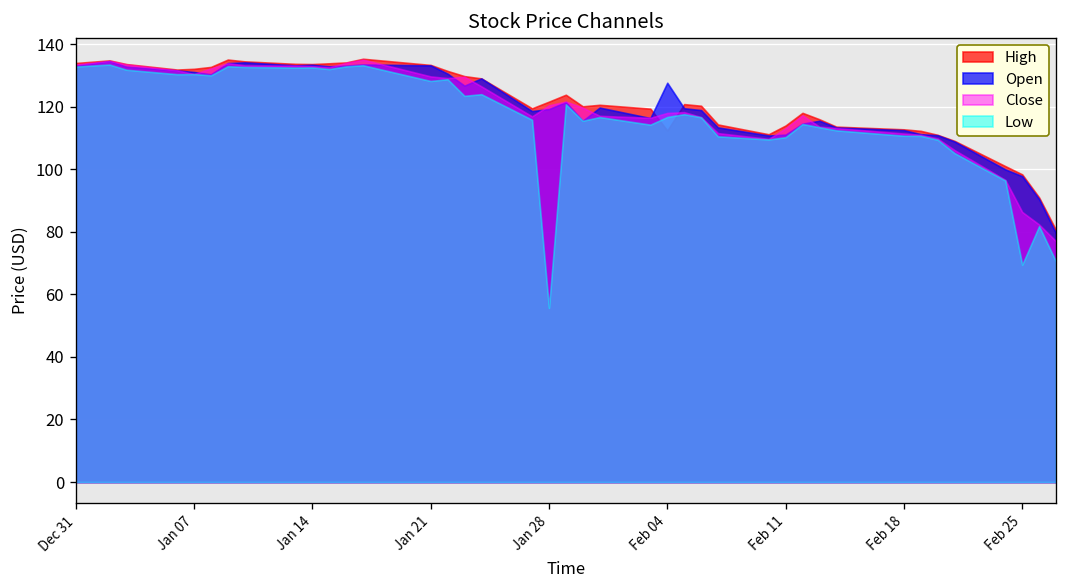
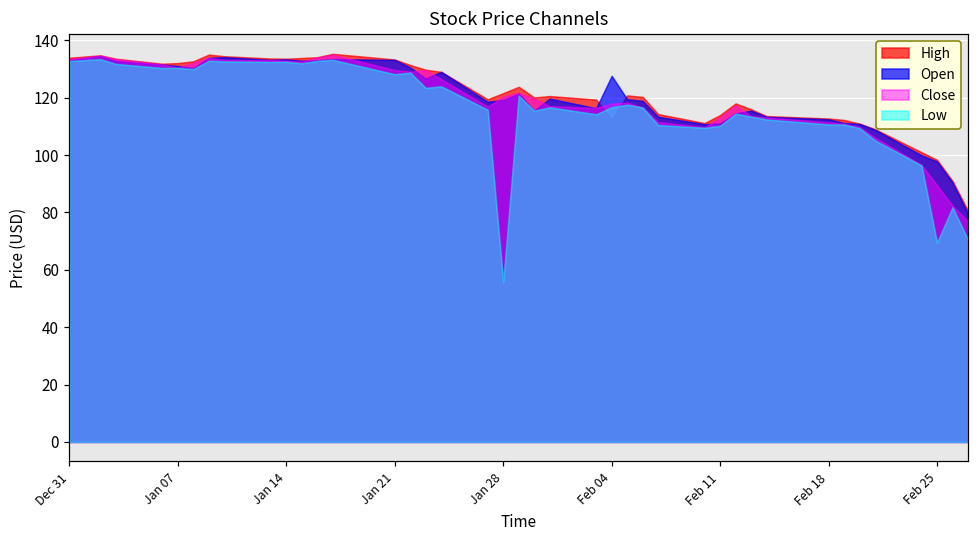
Close, Feb 25: 86 -> 90
